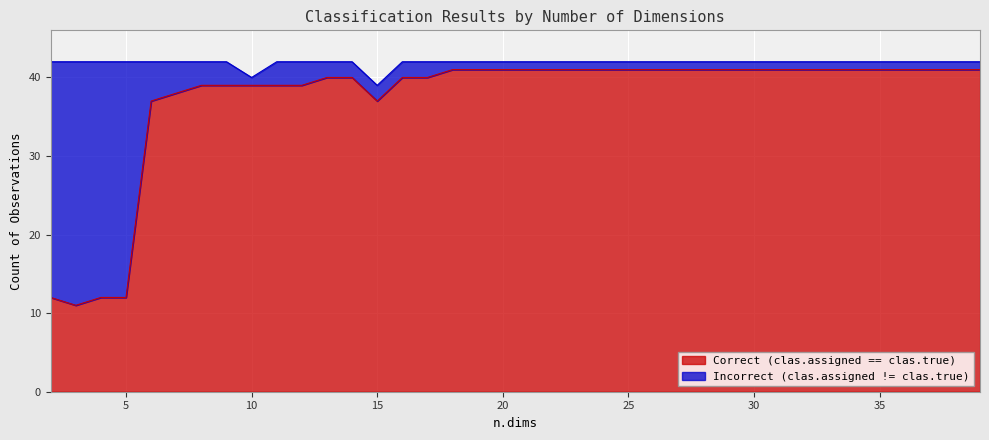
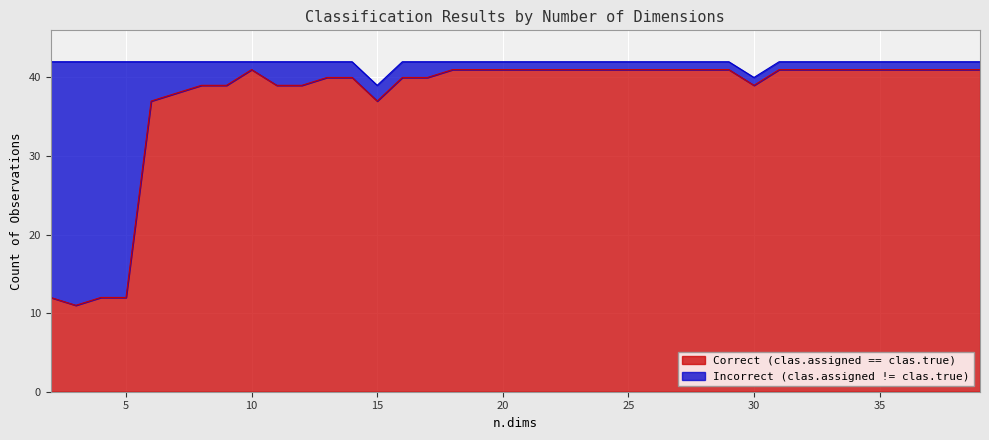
Correct (clas.assigned == clas.true), 10: 39 -> 41
Correct (clas.assigned == clas.true), 30: 41 -> 39
